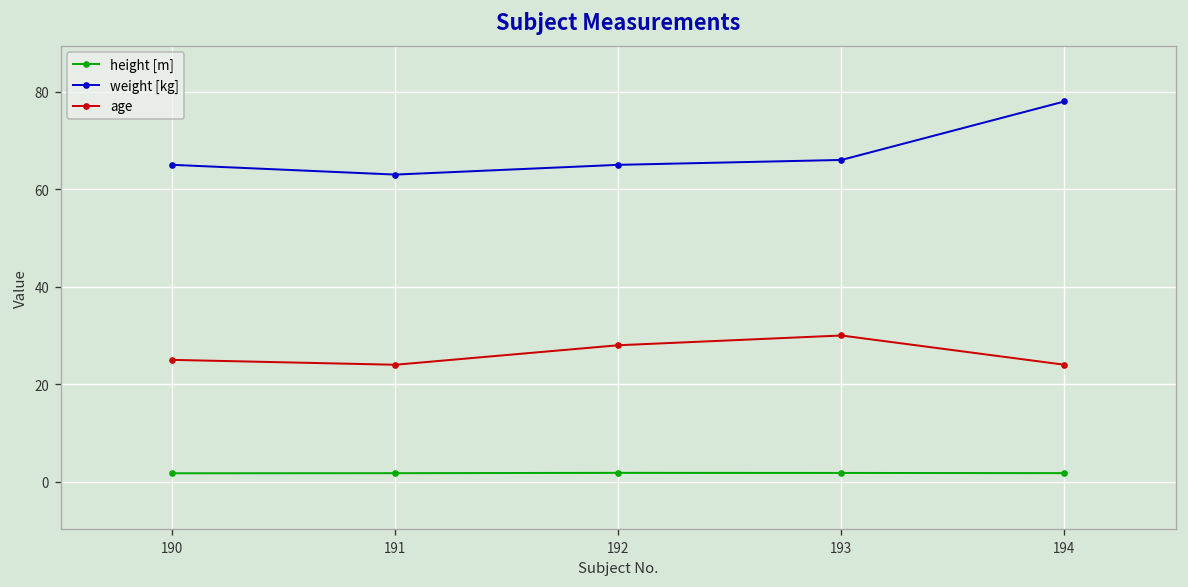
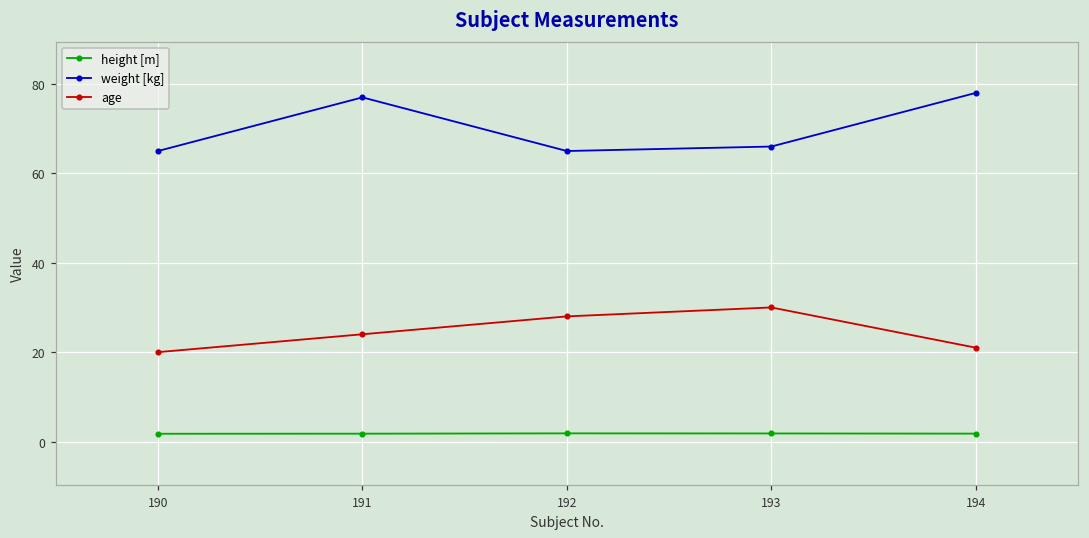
age, 190: 25 -> 20
weight [kg], 191: 63 -> 77
age, 194: 24 -> 21
